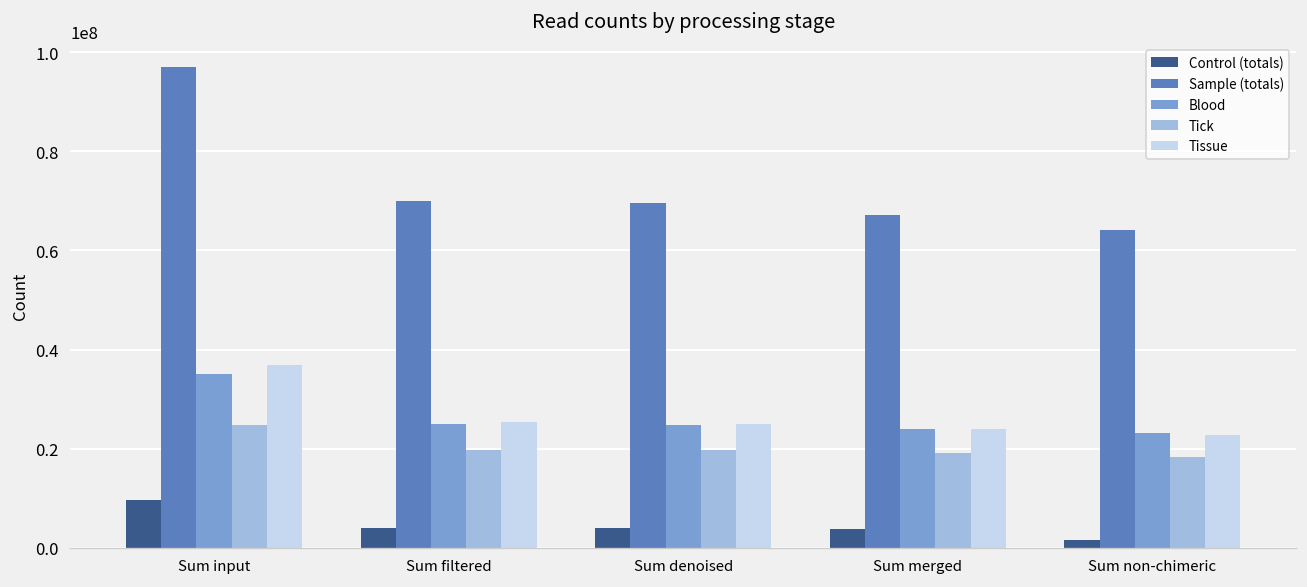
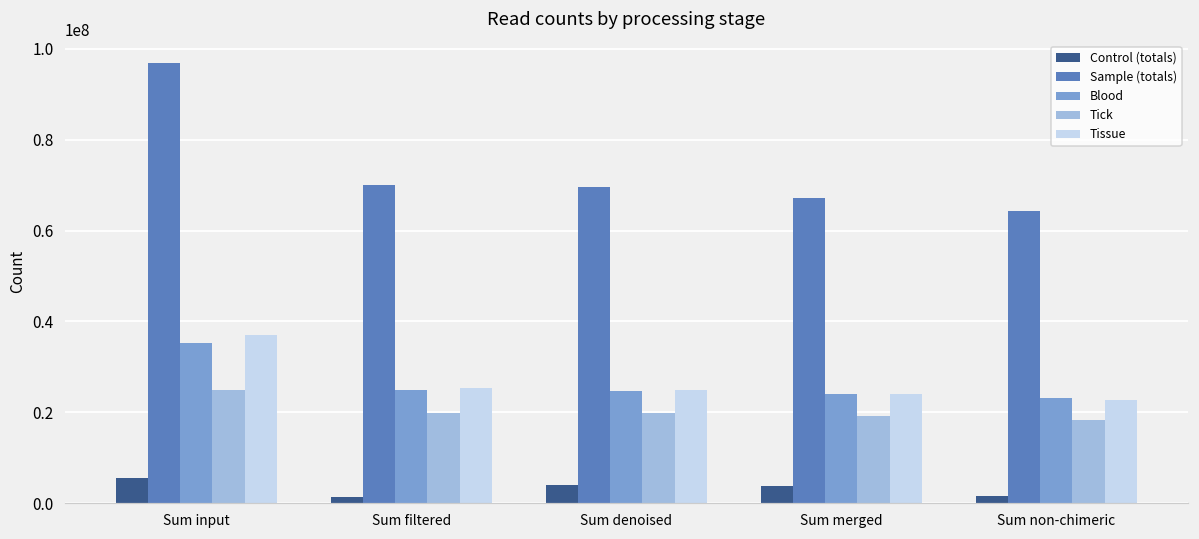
Control (totals), Sum input: 10000000 -> 6000000
Control (totals), Sum filtered: 4000000 -> 1000000
